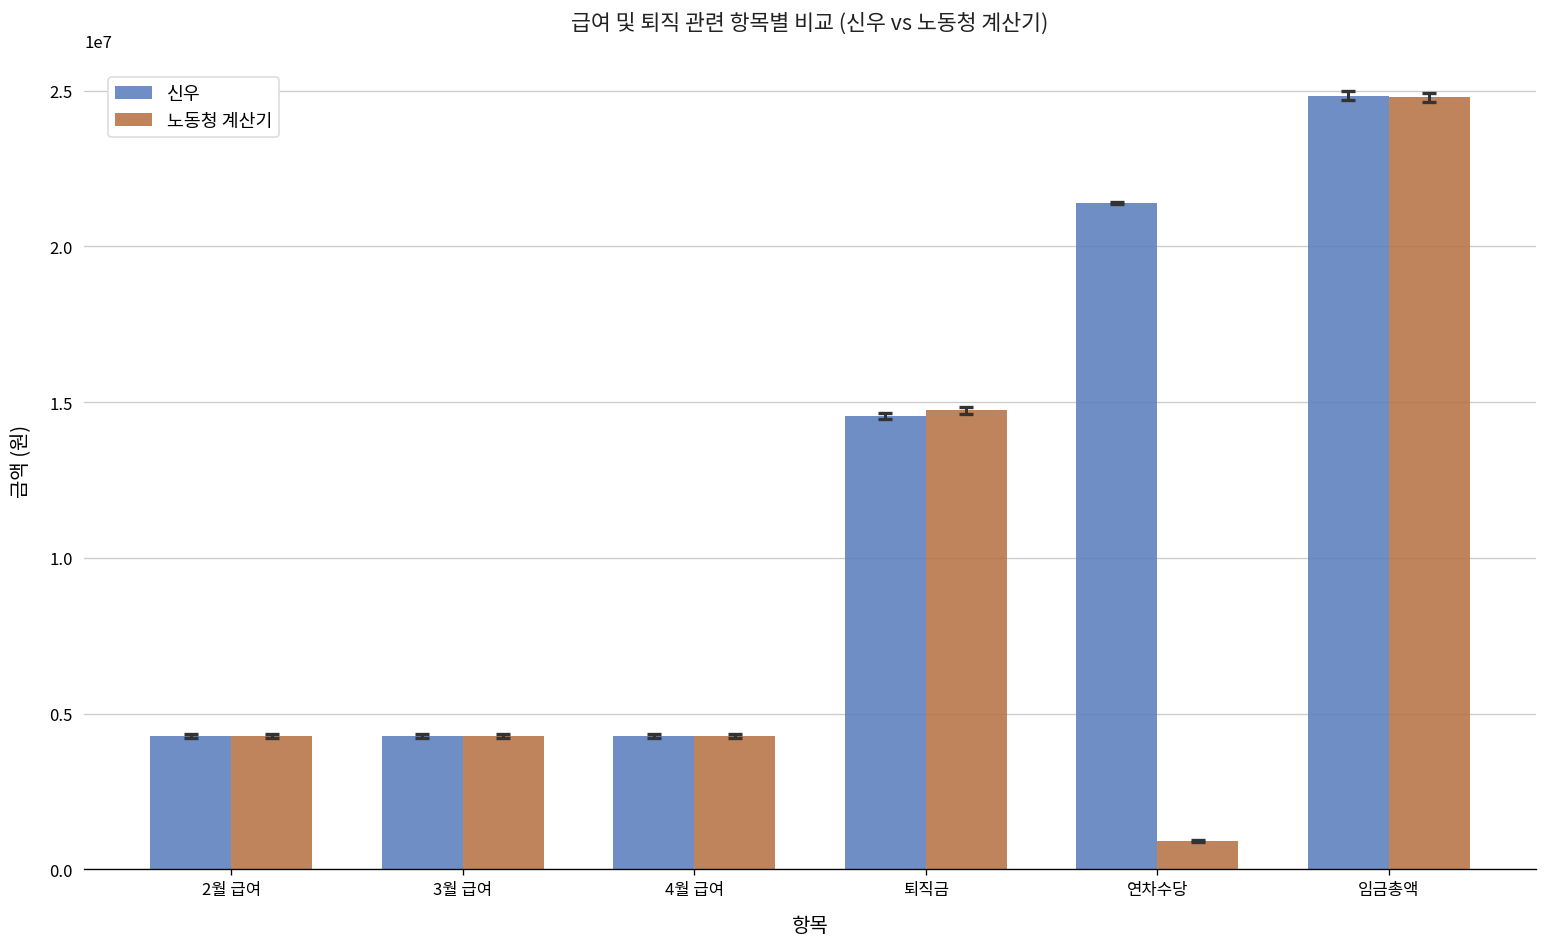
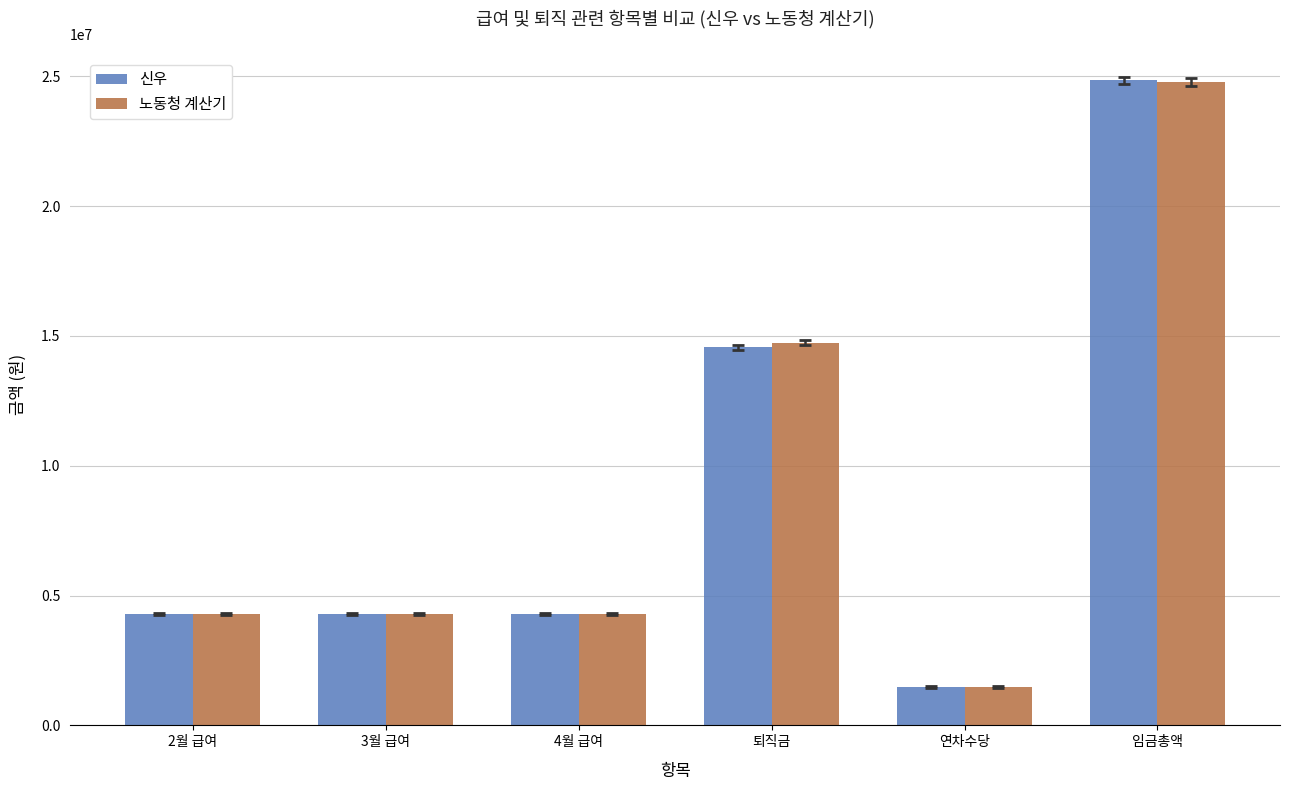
신우, 연차수당: 21400000 -> 1500000
노동청 계산기, 연차수당: 900000 -> 1500000
